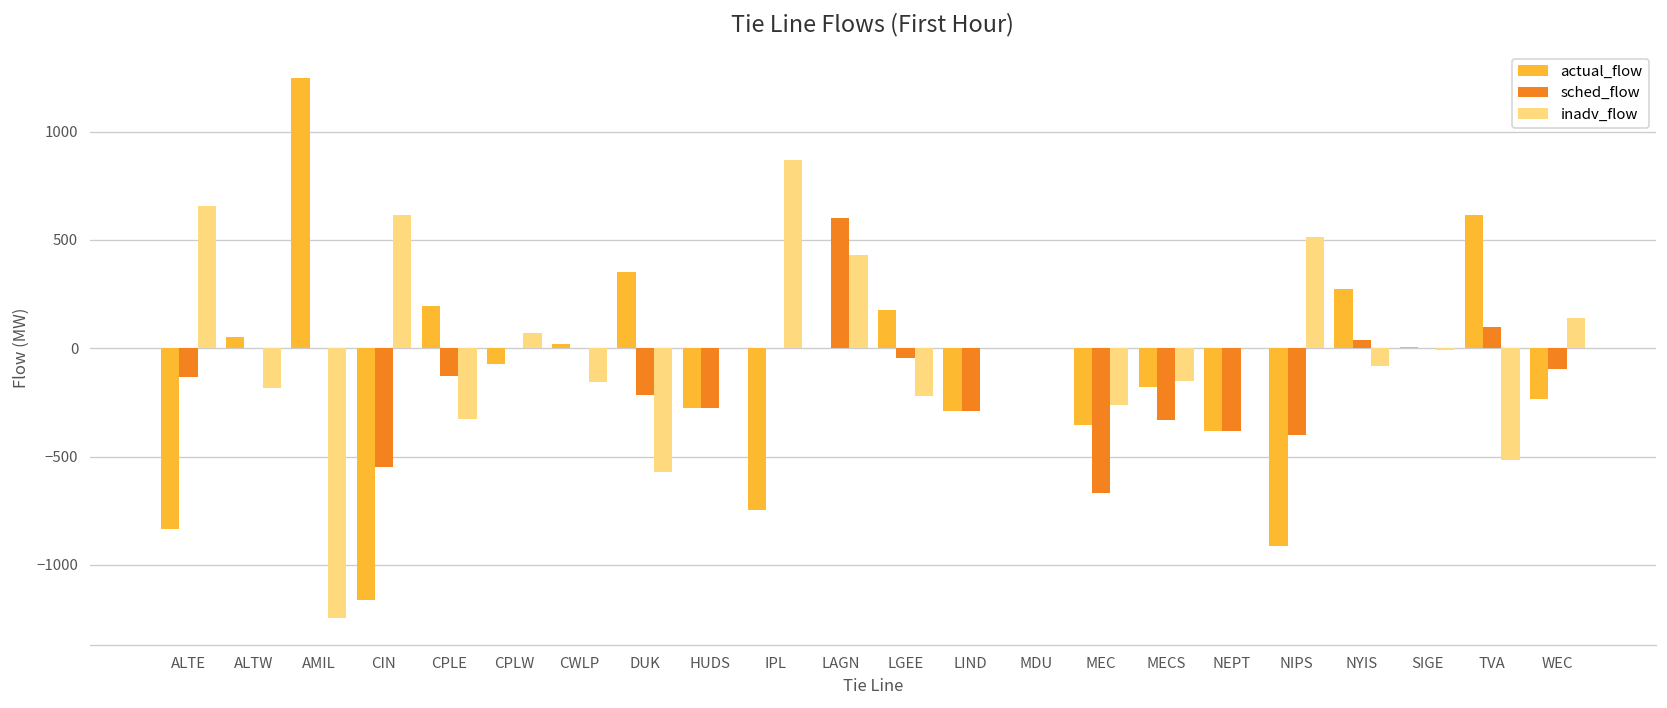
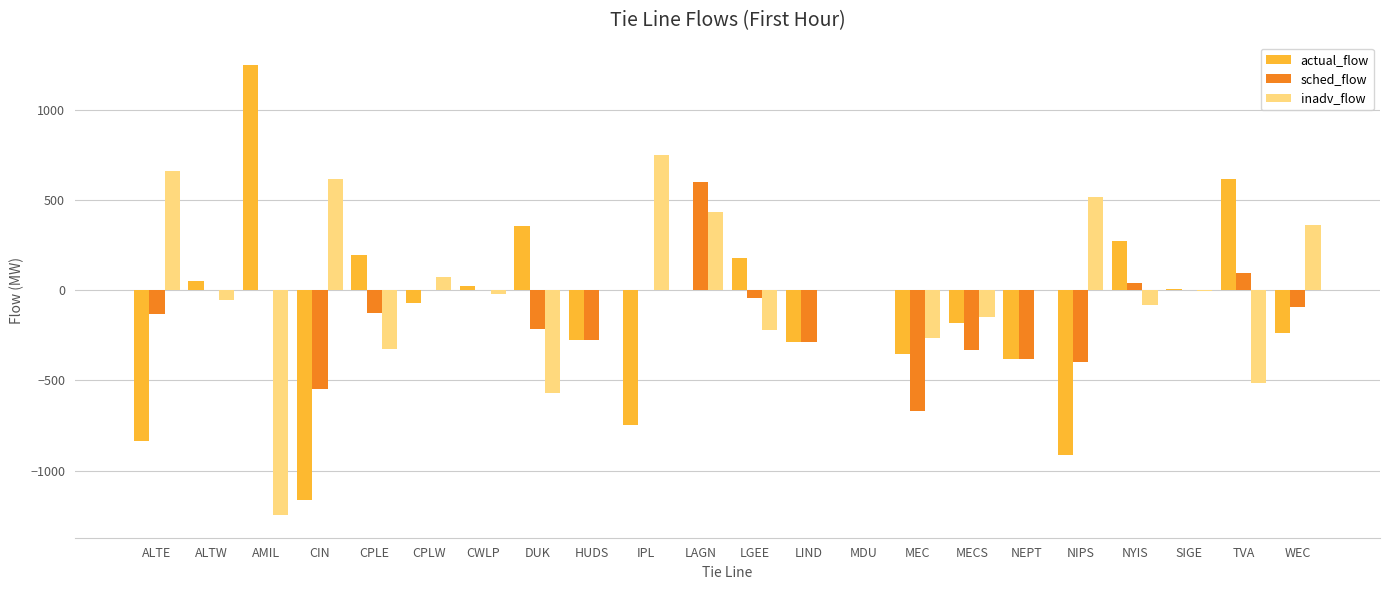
inadv_flow, ALTW: -180 -> -50
inadv_flow, CWLP: -150 -> -20
inadv_flow, IPL: 870 -> 750
inadv_flow, WEC: 140 -> 360
